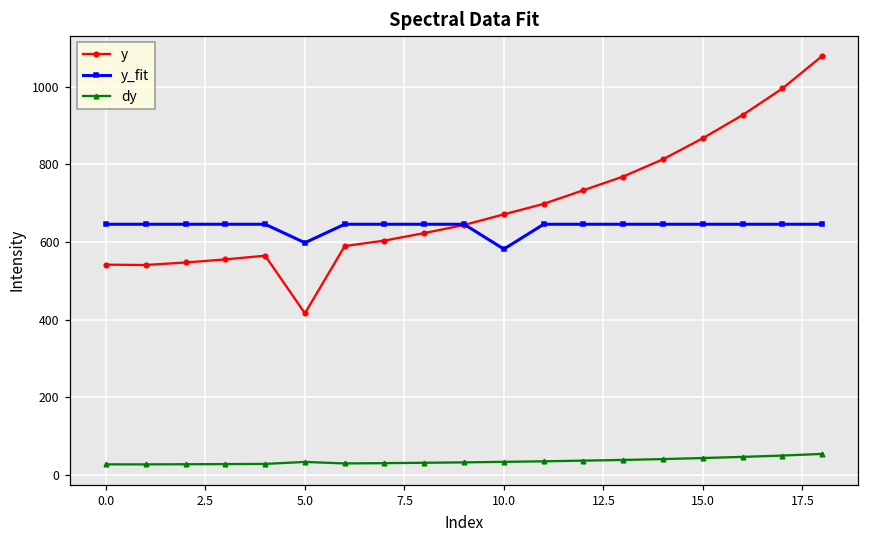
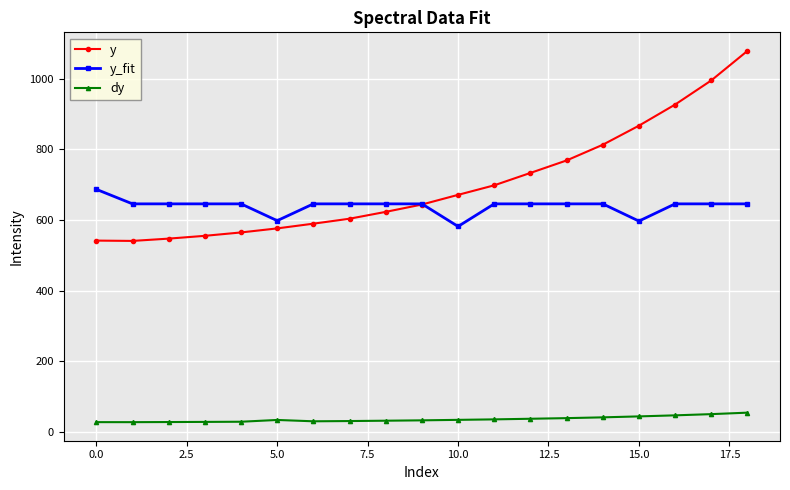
y_fit, 0.0: 650 -> 690
y, 5.0: 420 -> 580
y_fit, 15.0: 650 -> 600
